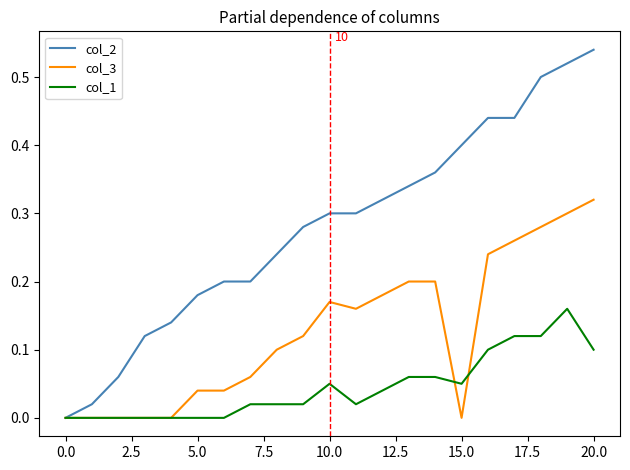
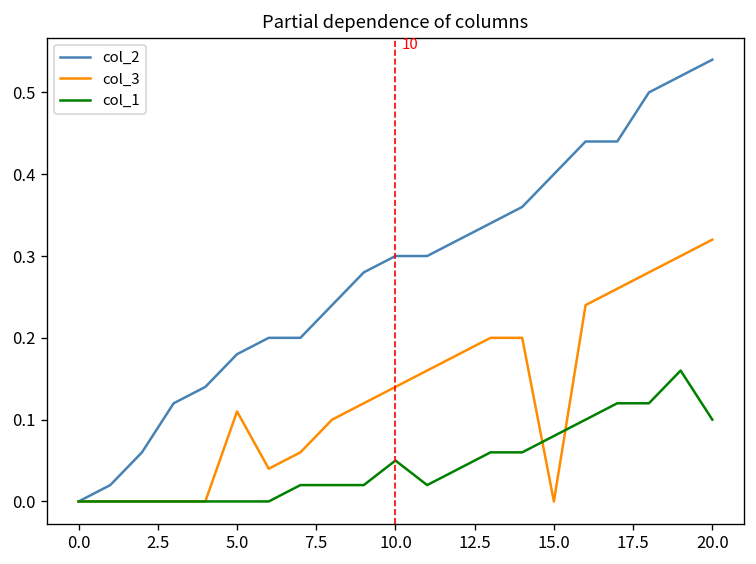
col_3, 5.0: 0.04 -> 0.11
col_3, 10.0: 0.17 -> 0.14
col_1, 15.0: 0.05 -> 0.08
